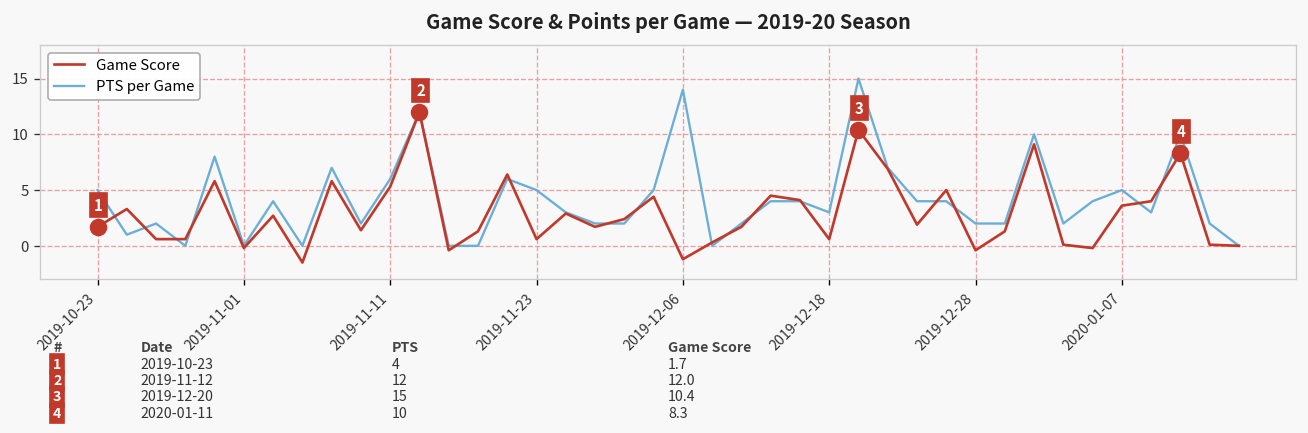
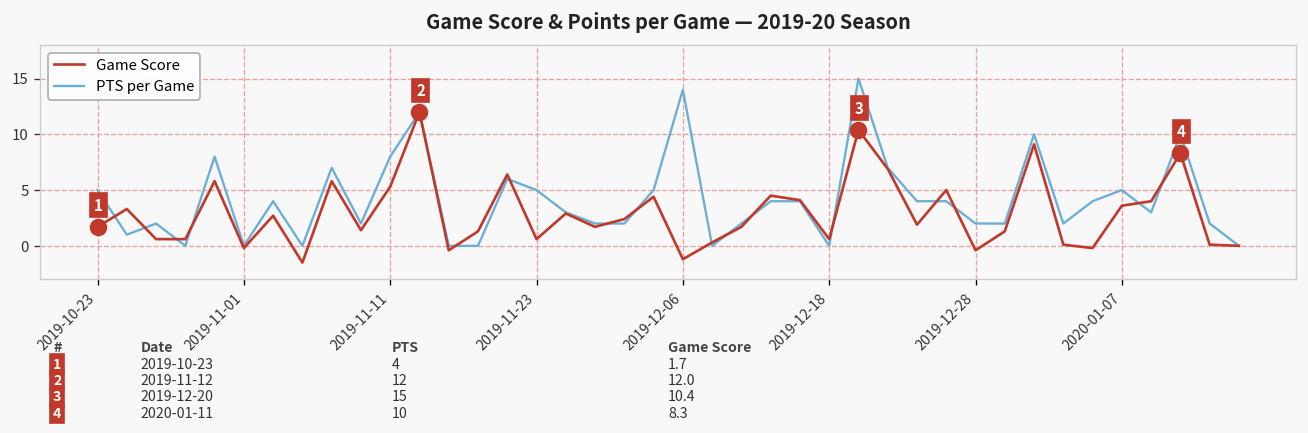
PTS per Game, 2019-11-11: 6 -> 8
PTS per Game, 2019-12-18: 3 -> 0
